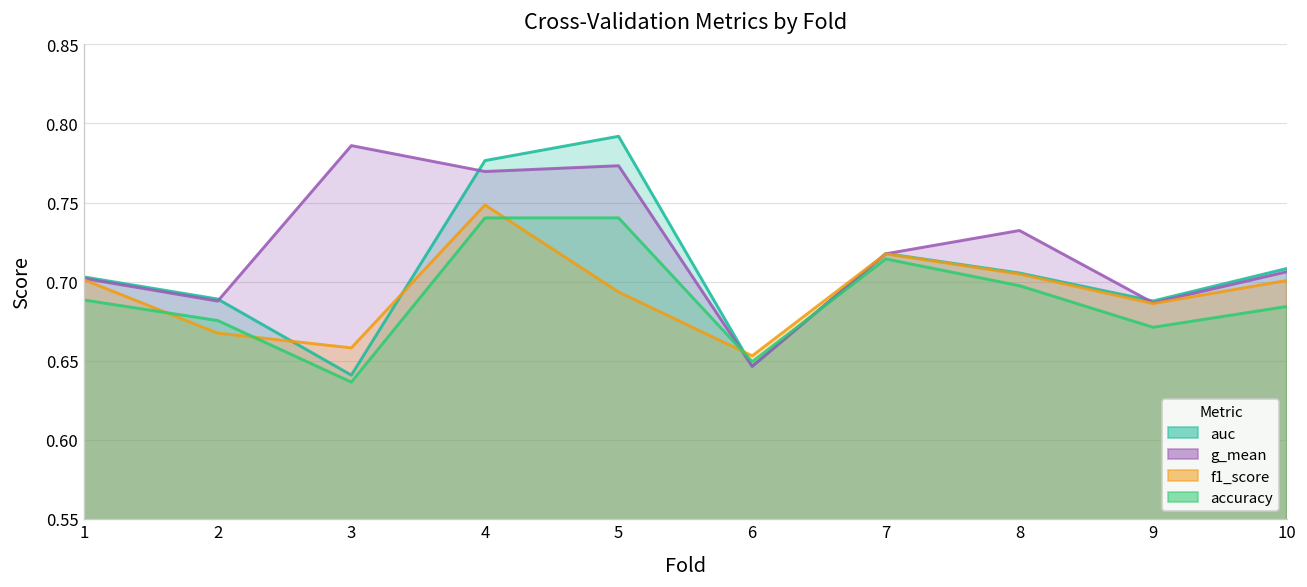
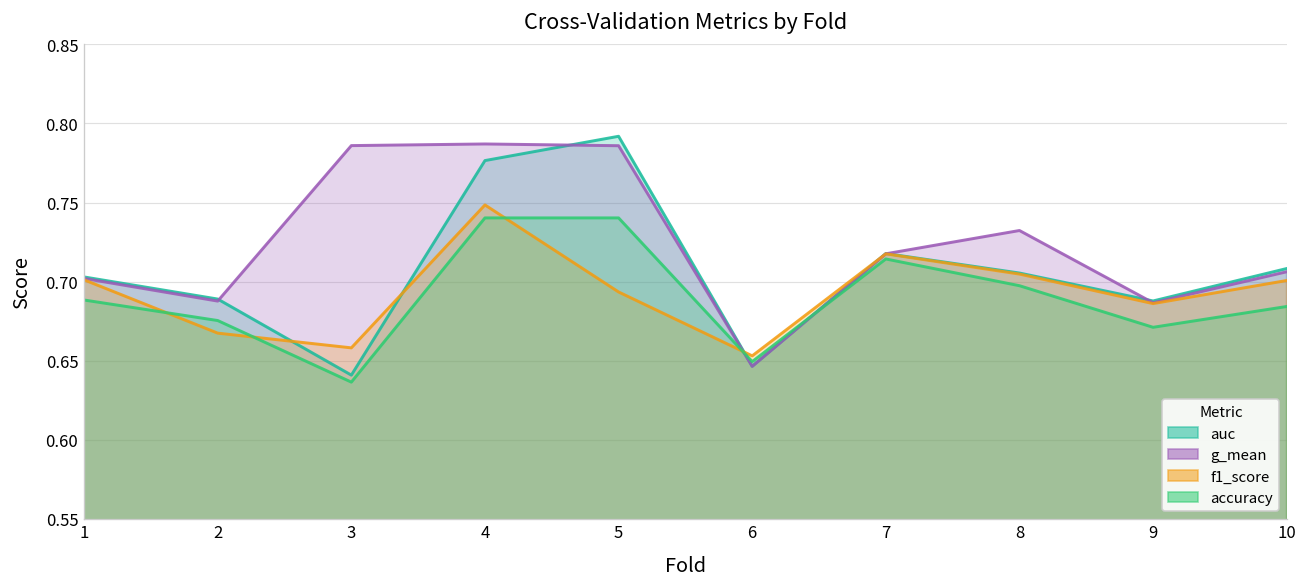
g_mean, 4: 0.770 -> 0.787
g_mean, 5: 0.773 -> 0.786
